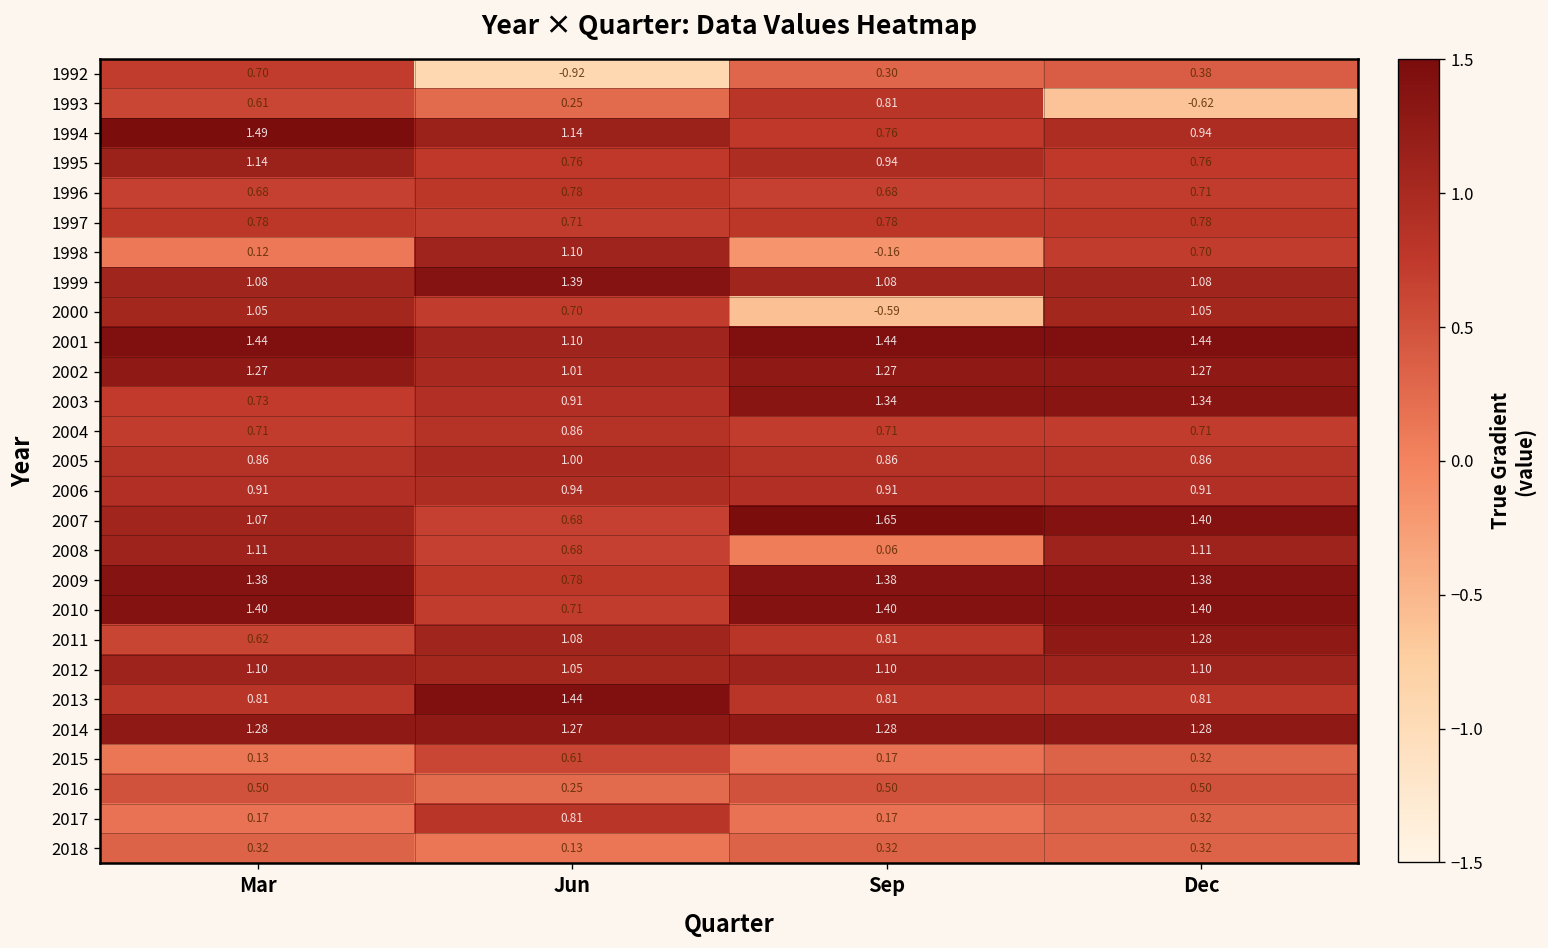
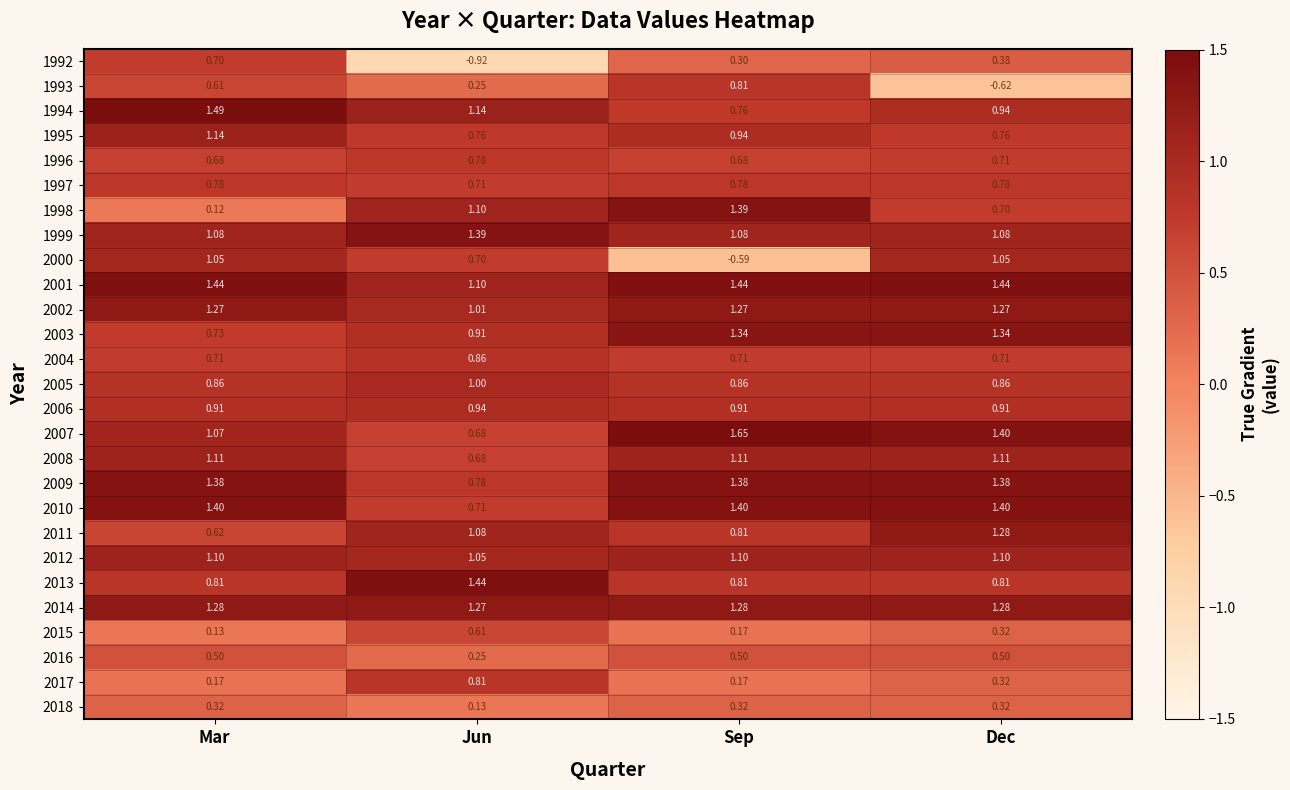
1998, Sep: -0.16 -> 1.39
2008, Sep: 0.06 -> 1.11
